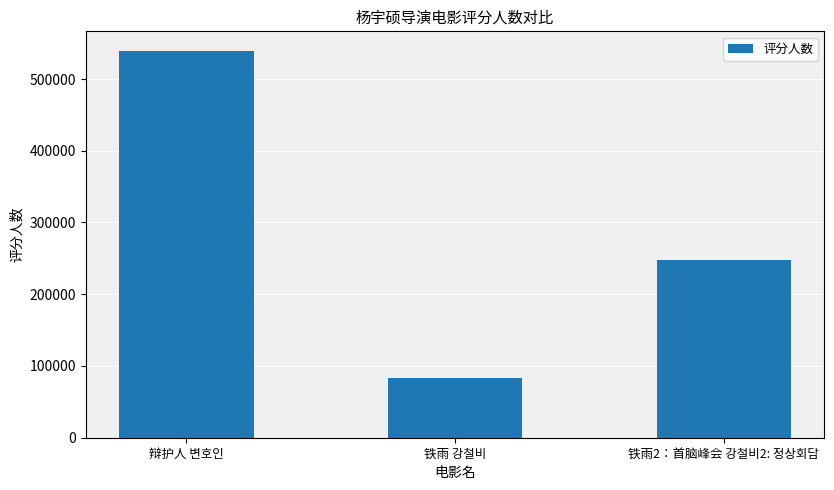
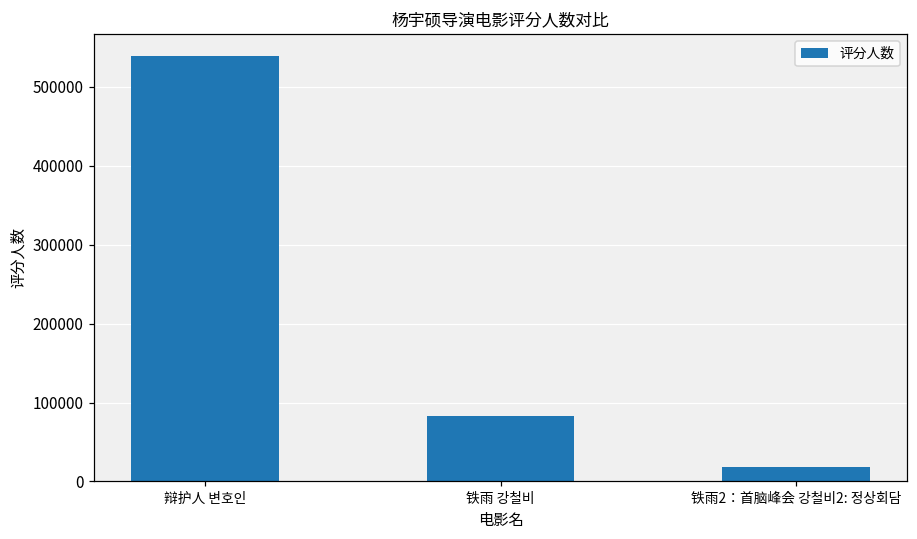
铁雨2：首脑峰会 강철비2: 정상회담: 250000 -> 20000
